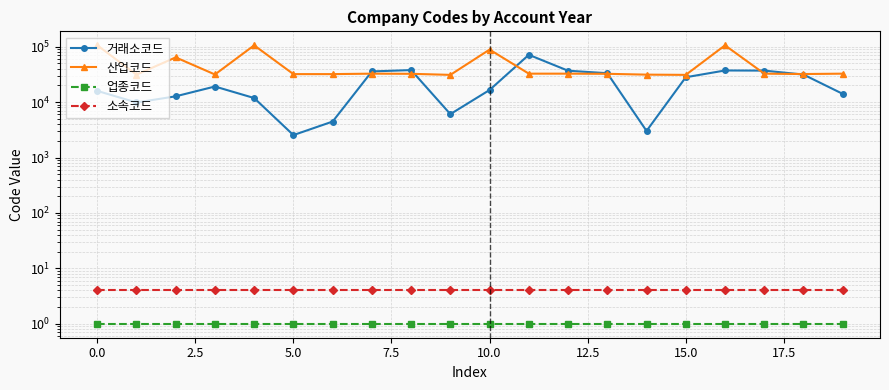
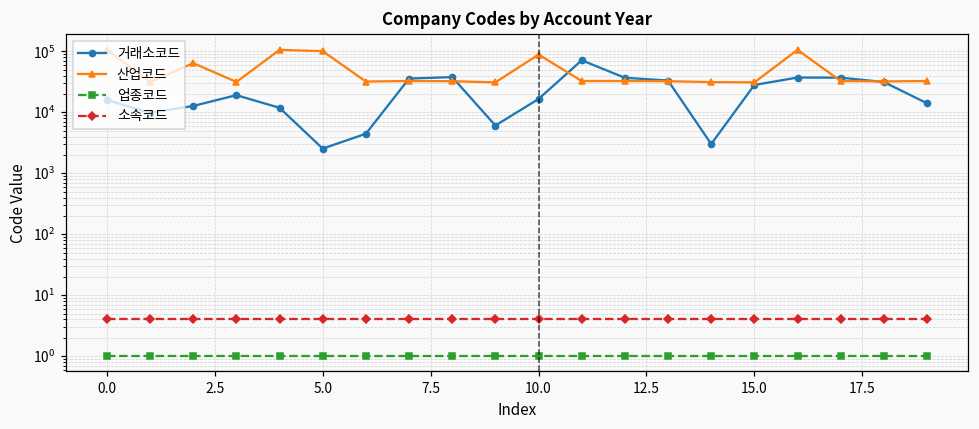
산업코드, 5.0: 30000 -> 100000
